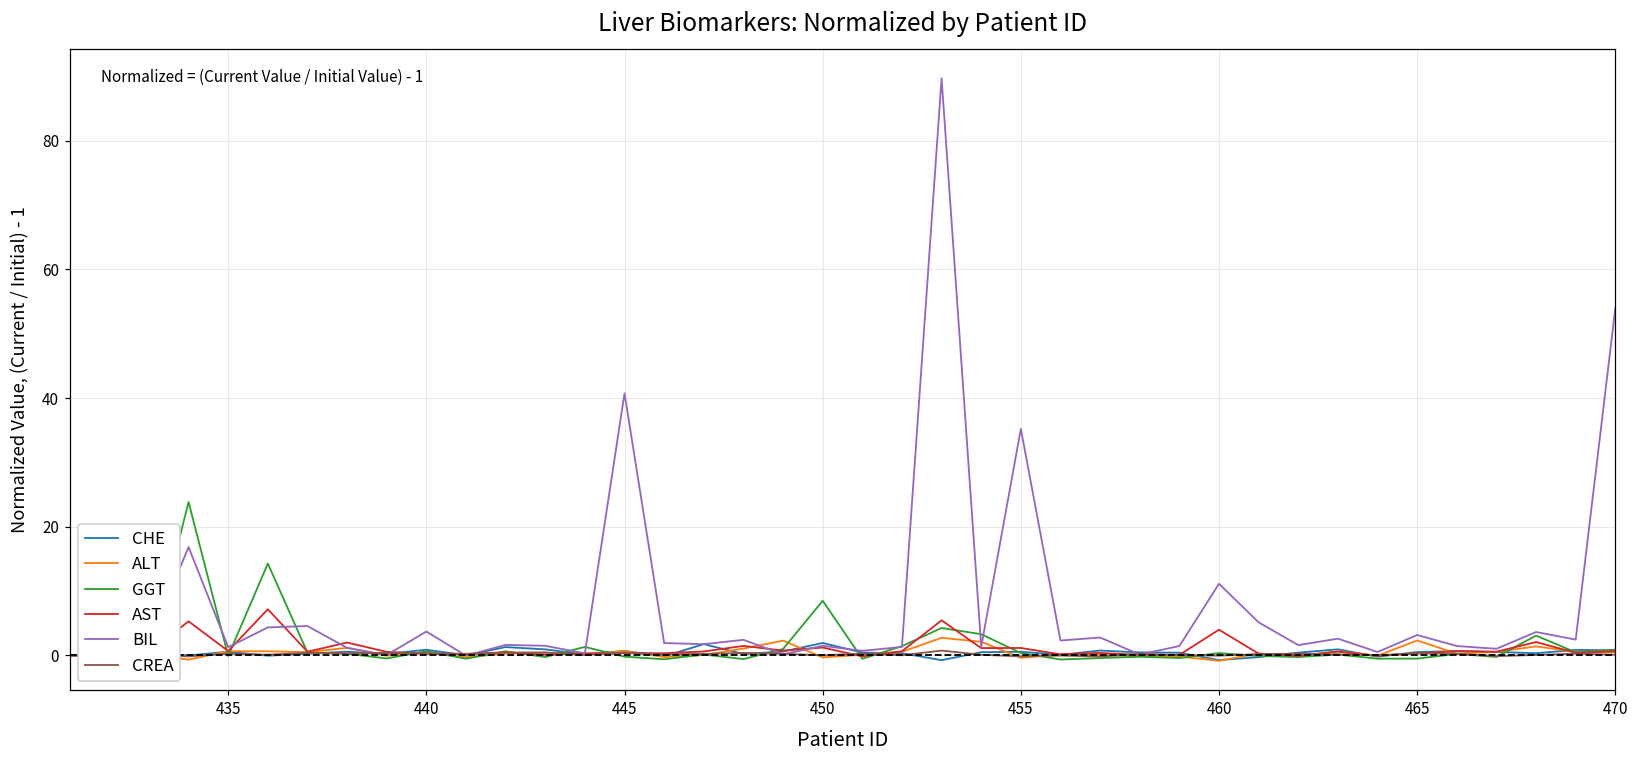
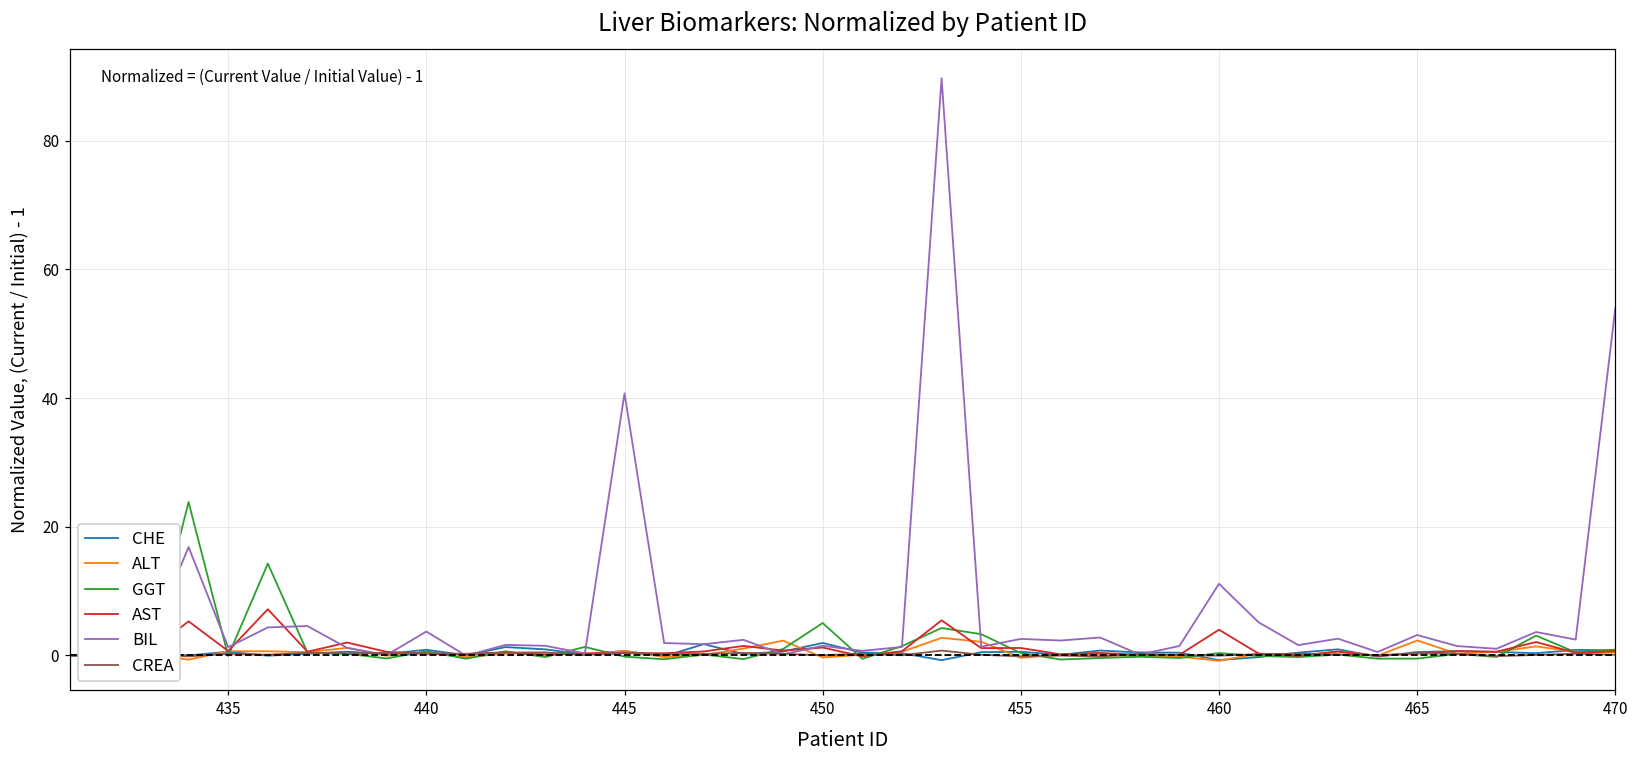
GGT, 450: 8 -> 5
BIL, 455: 35 -> 3
